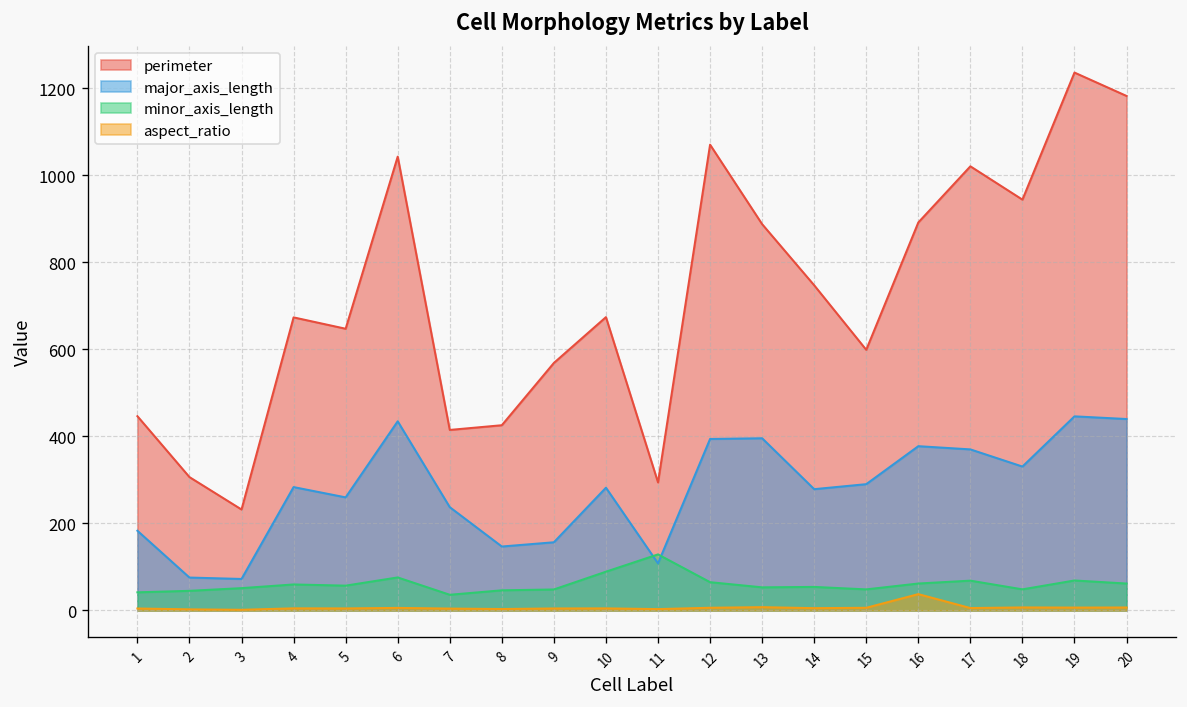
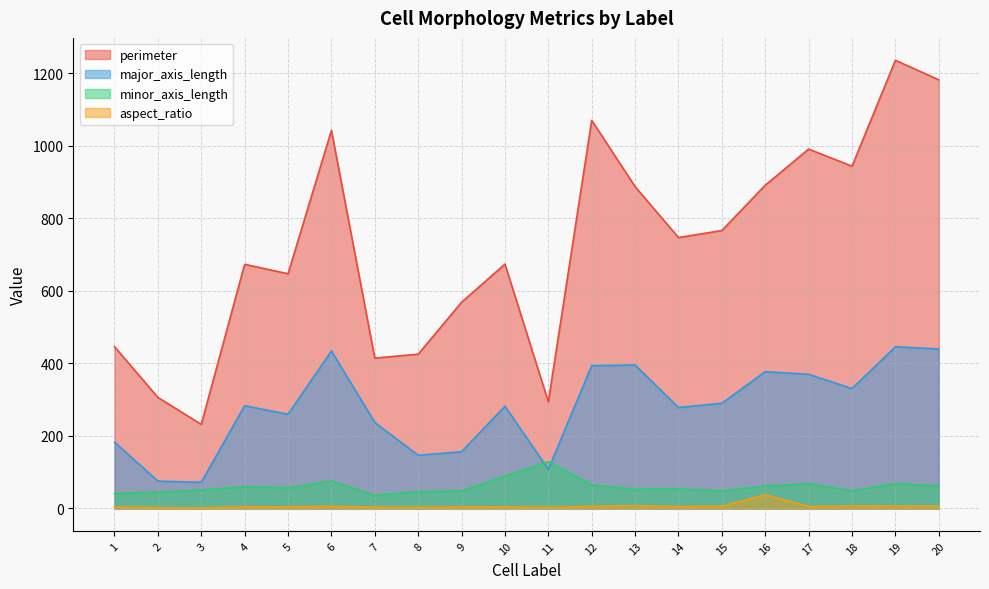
perimeter, 15: 600 -> 770
perimeter, 17: 1020 -> 990
